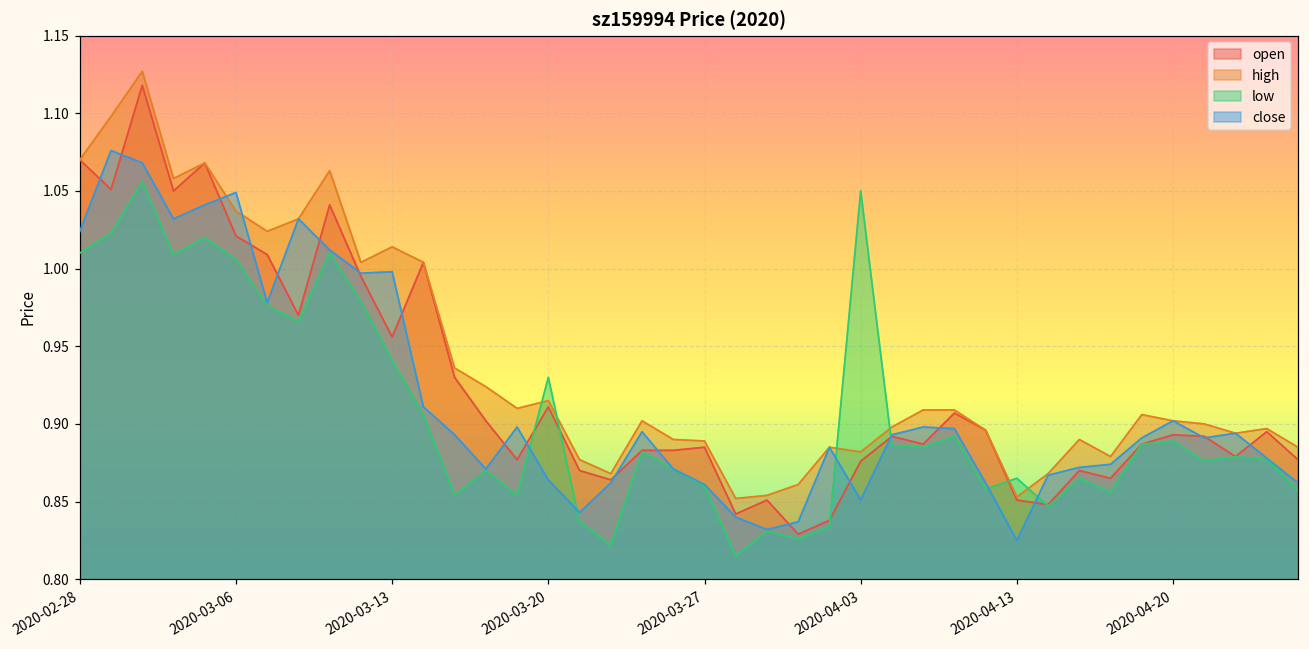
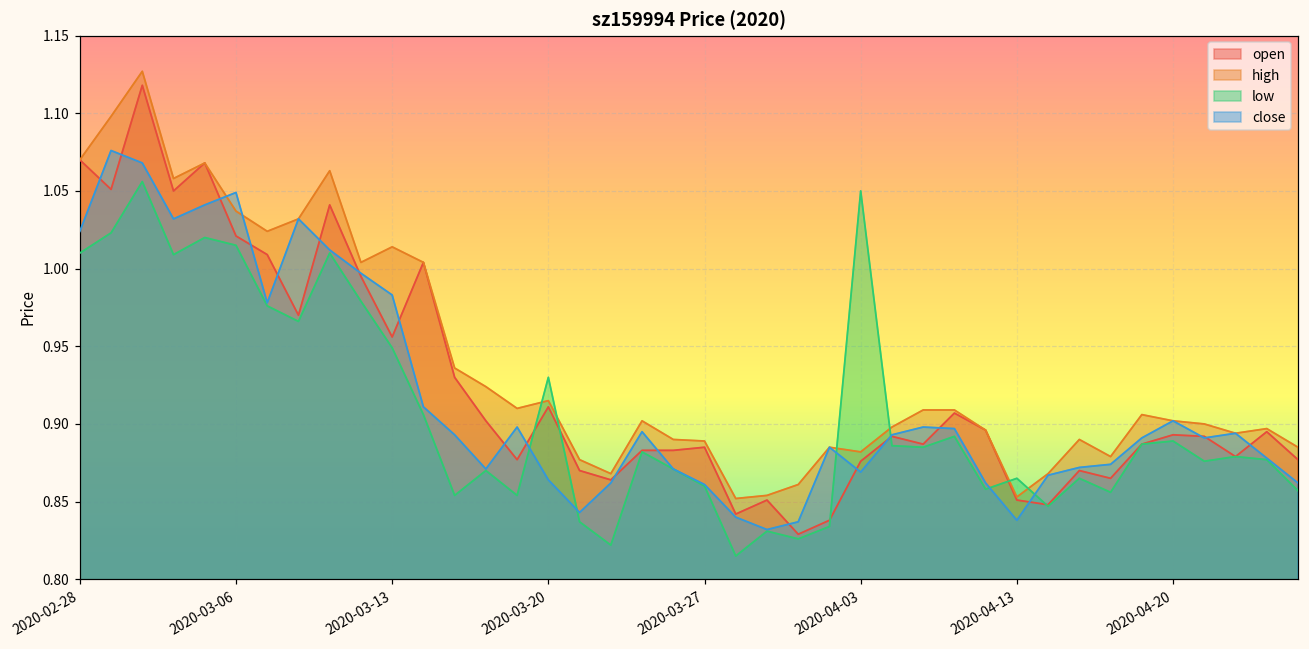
low, 2020-03-06: 1.006 -> 1.015
low, 2020-03-13: 0.941 -> 0.949
close, 2020-03-13: 0.998 -> 0.983
close, 2020-04-03: 0.851 -> 0.869
close, 2020-04-13: 0.825 -> 0.838
